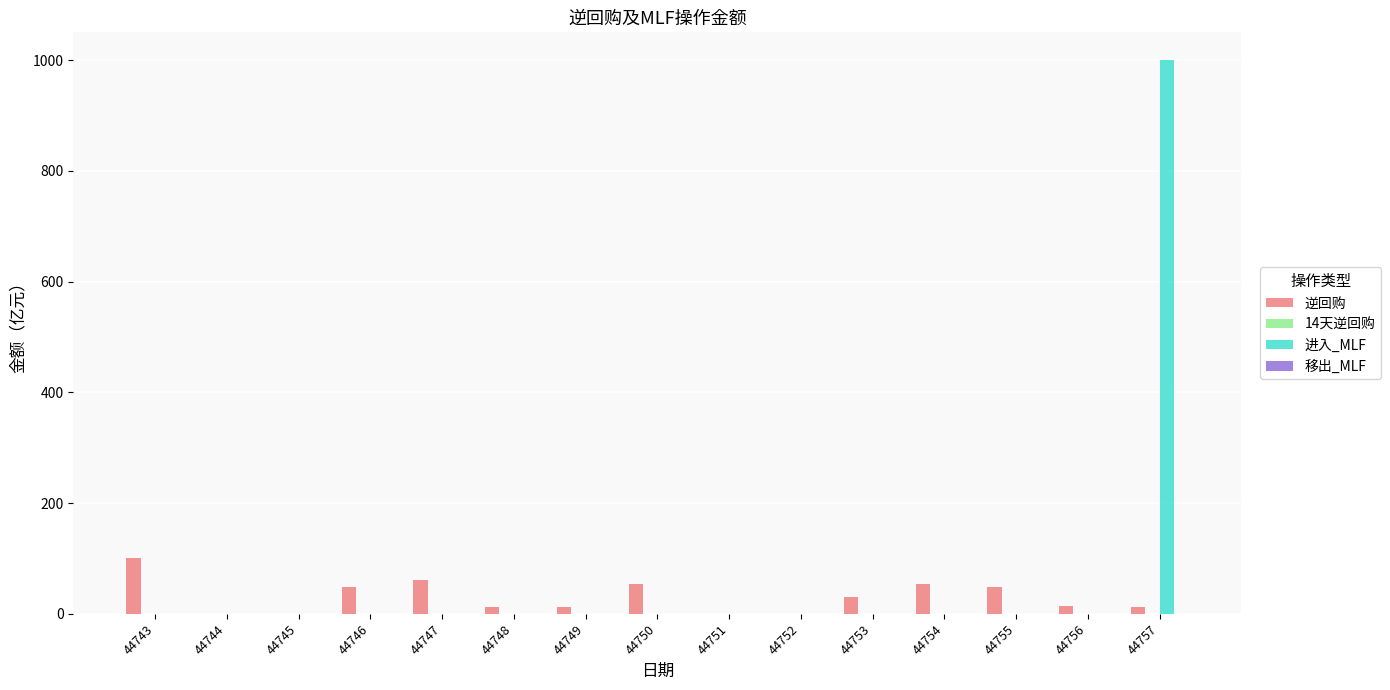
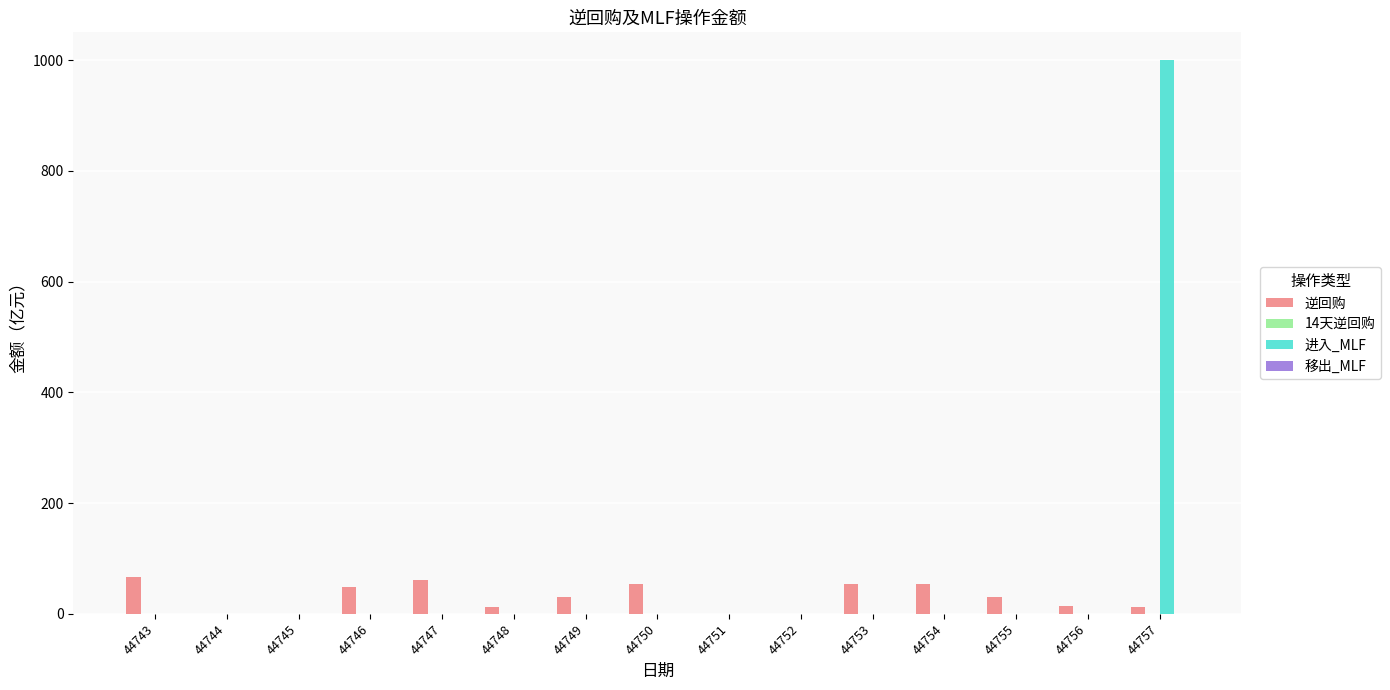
逆回购, 44743: 100 -> 70
逆回购, 44749: 10 -> 30
逆回购, 44753: 30 -> 50
逆回购, 44755: 50 -> 30
